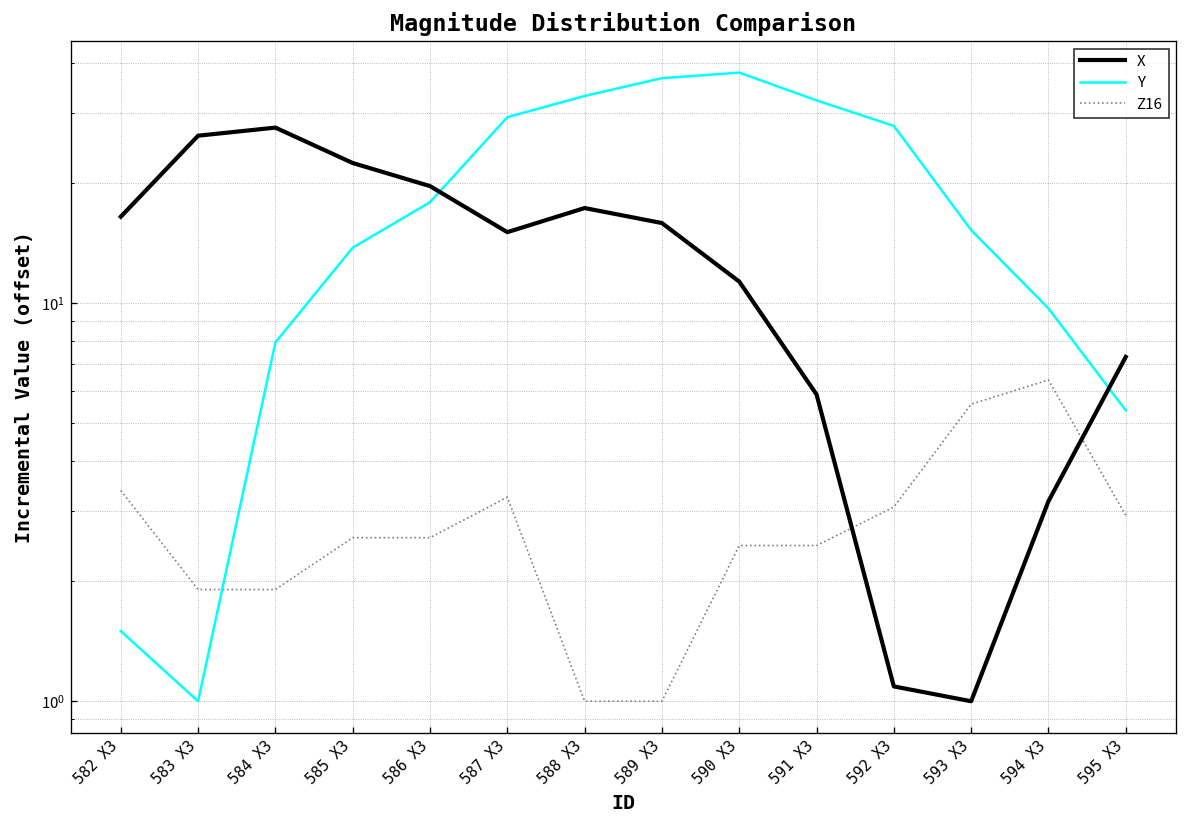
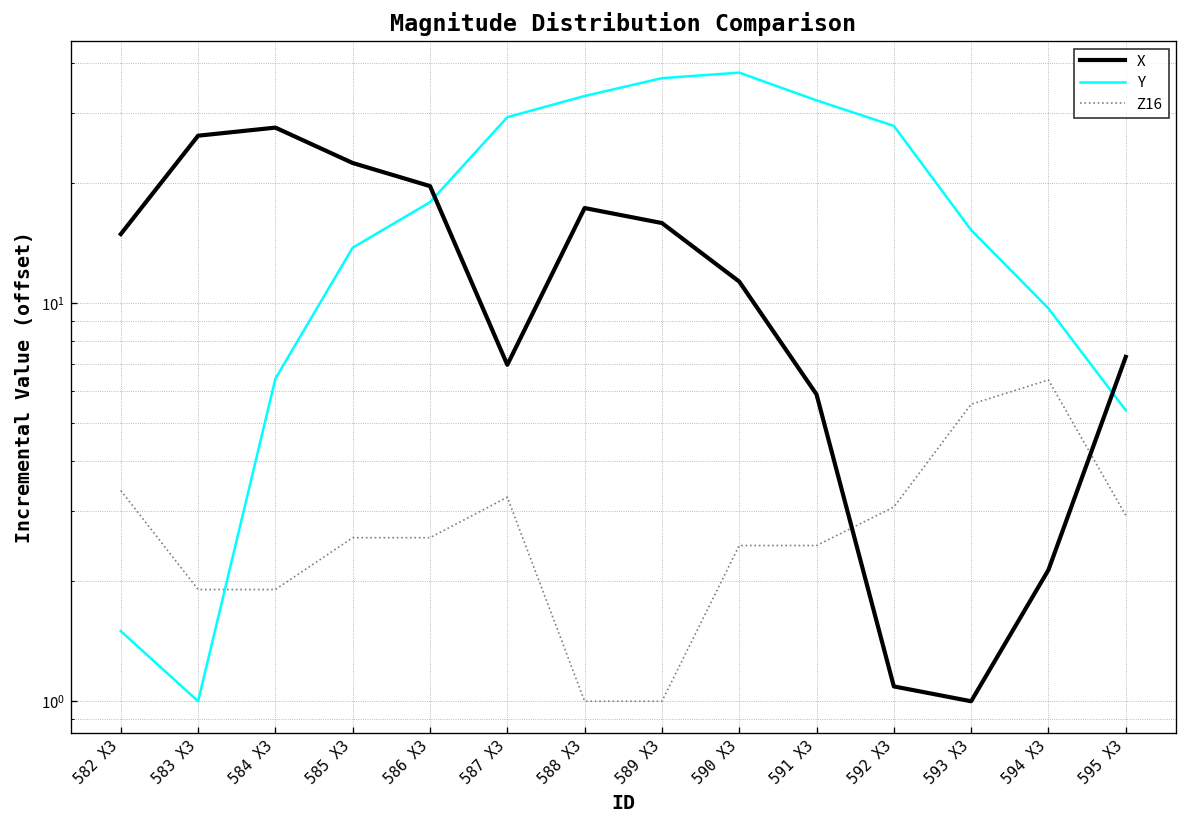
X, 582 X3: 16 -> 15
Y, 584 X3: 8.0 -> 6.5
X, 587 X3: 15 -> 7.0
X, 594 X3: 3.2 -> 2.1
